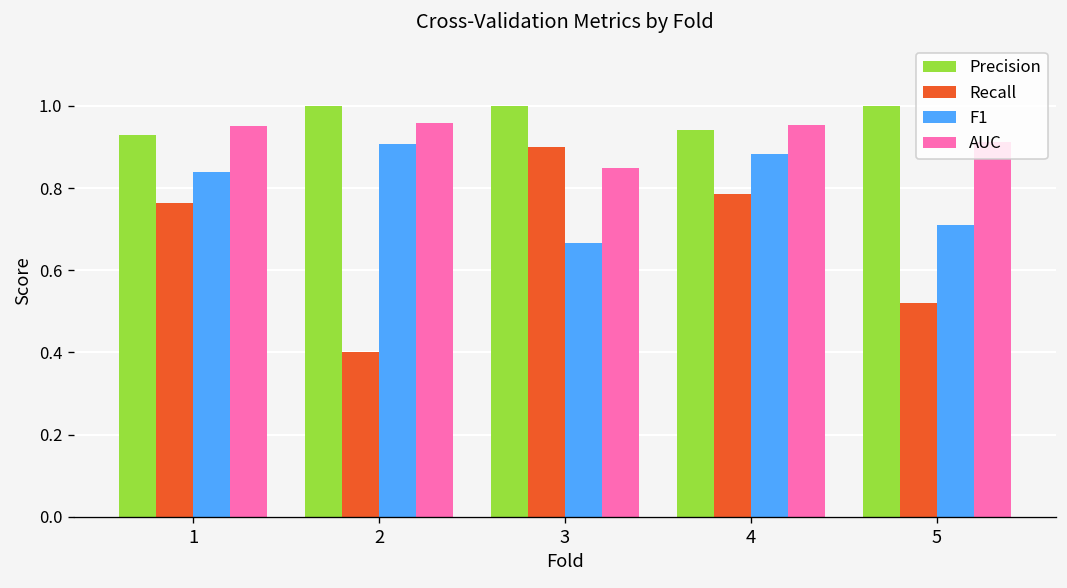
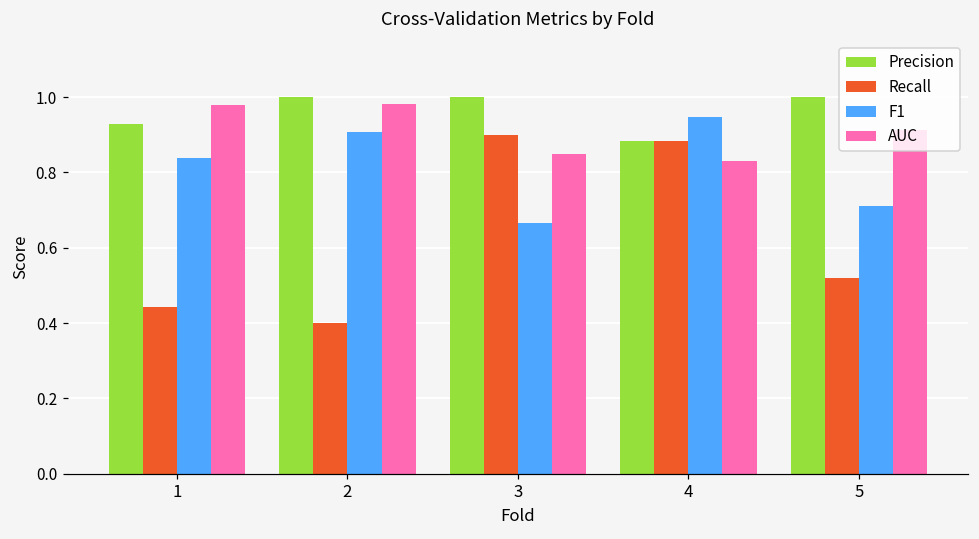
Recall, 1: 0.76 -> 0.44
AUC, 1: 0.95 -> 0.98
AUC, 2: 0.96 -> 0.98
Precision, 4: 0.94 -> 0.88
Recall, 4: 0.79 -> 0.88
F1, 4: 0.88 -> 0.95
AUC, 4: 0.95 -> 0.83
